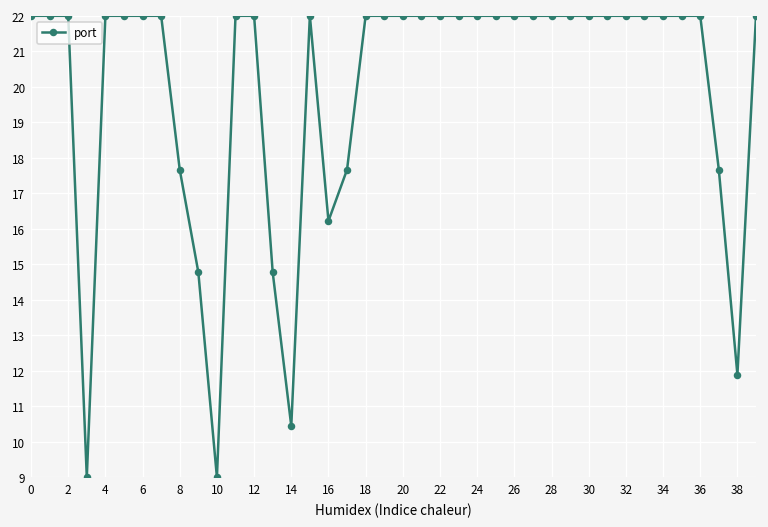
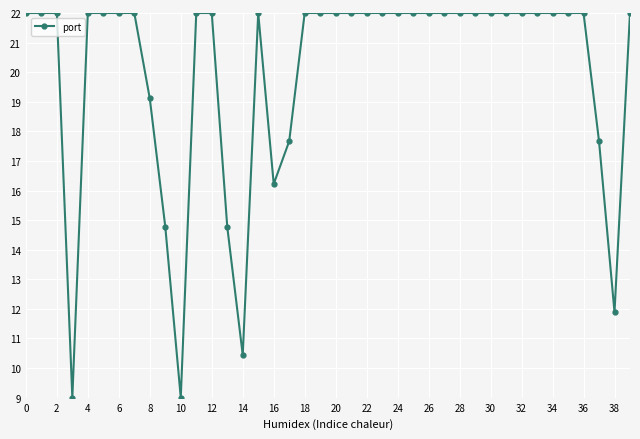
8: 17.7 -> 19.1
